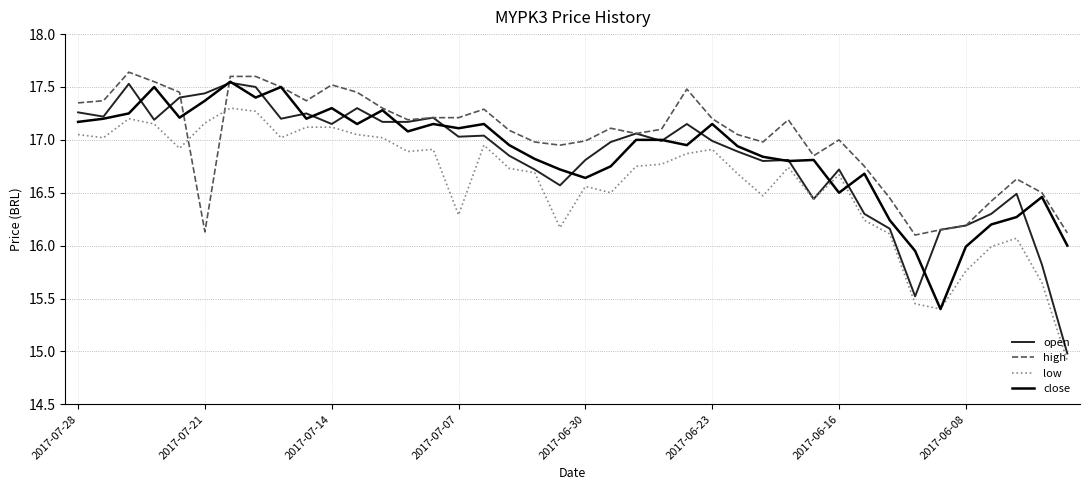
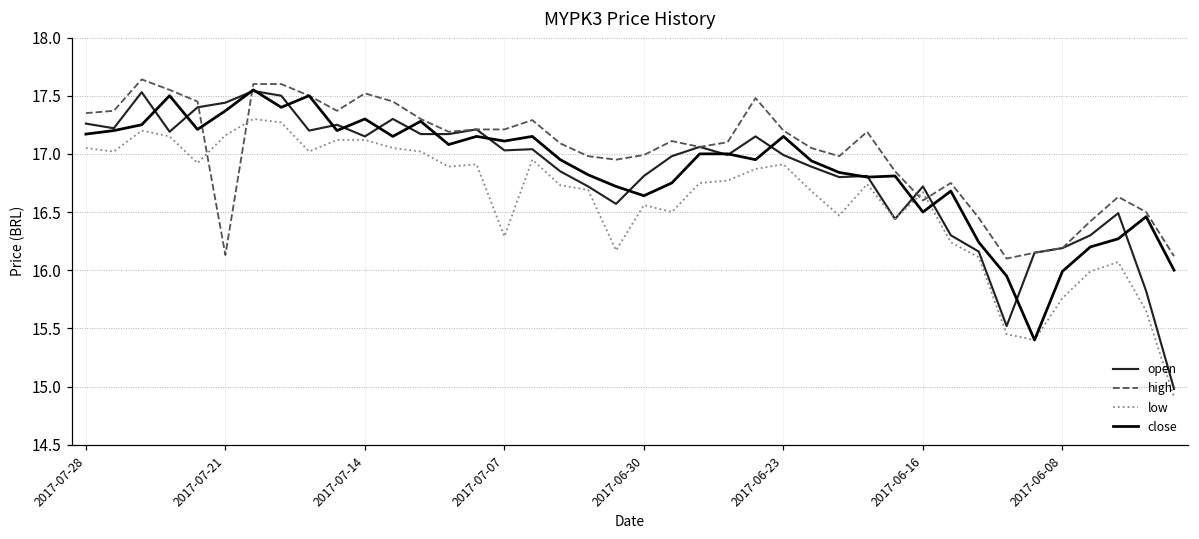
high, 2017-06-16: 17.0 -> 16.6
